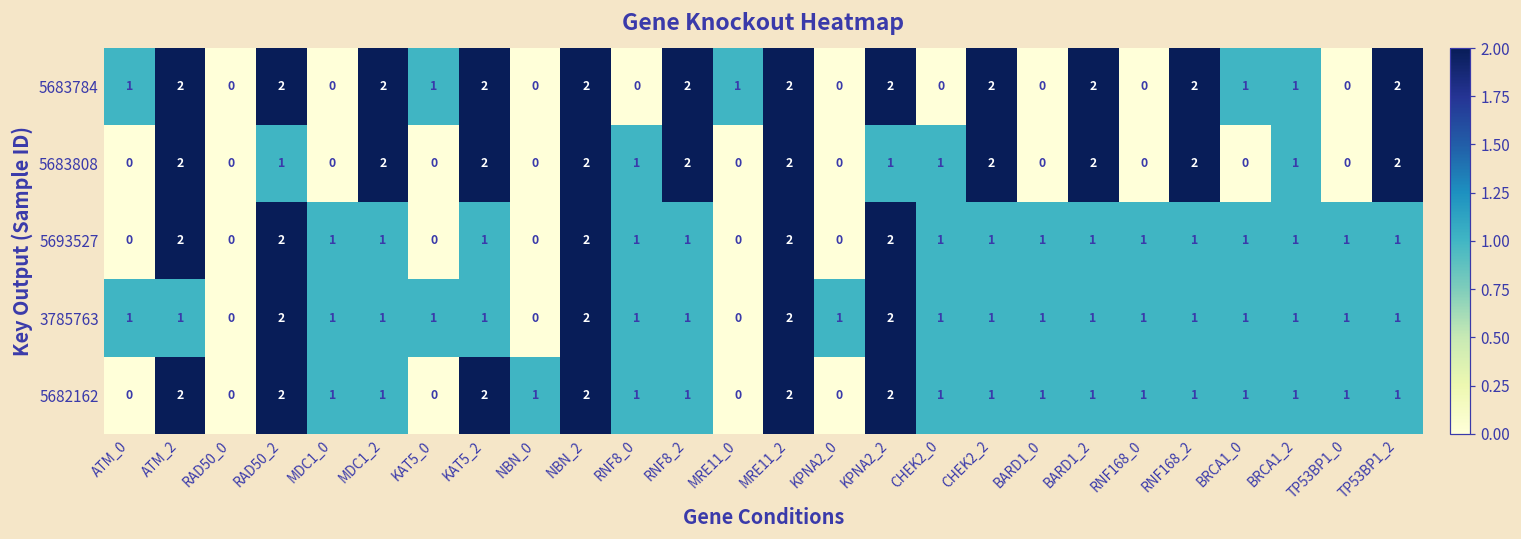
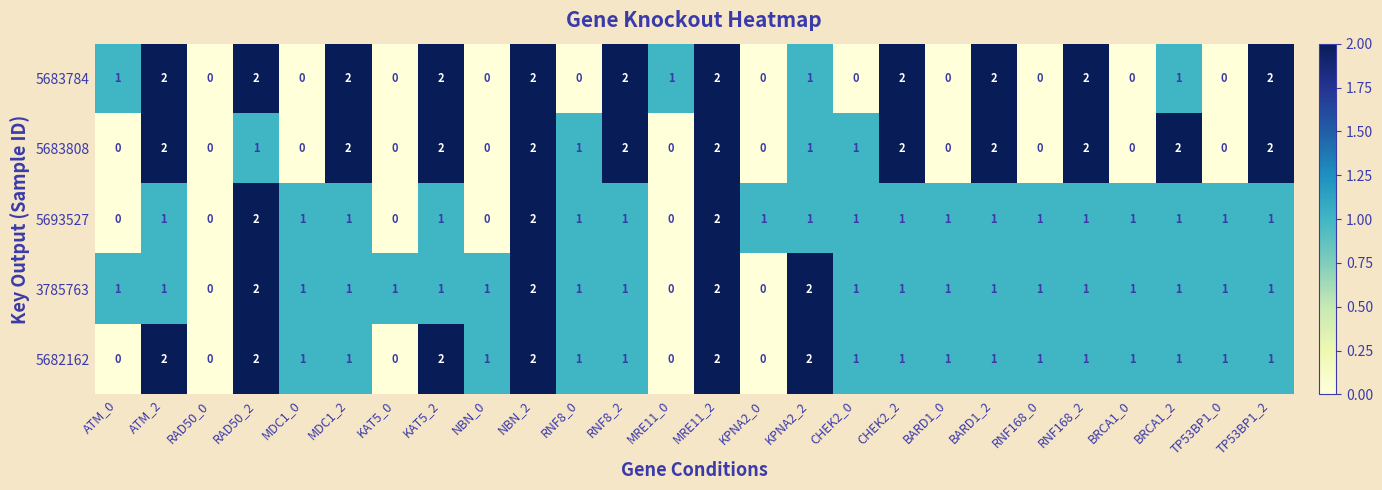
5683784, KAT5_0: 1 -> 0
5683784, KPNA2_2: 2 -> 1
5683784, BRCA1_0: 1 -> 0
5683808, BRCA1_2: 1 -> 2
5693527, ATM_2: 2 -> 1
5693527, KPNA2_0: 0 -> 1
5693527, KPNA2_2: 2 -> 1
3785763, NBN_0: 0 -> 1
3785763, KPNA2_0: 1 -> 0
